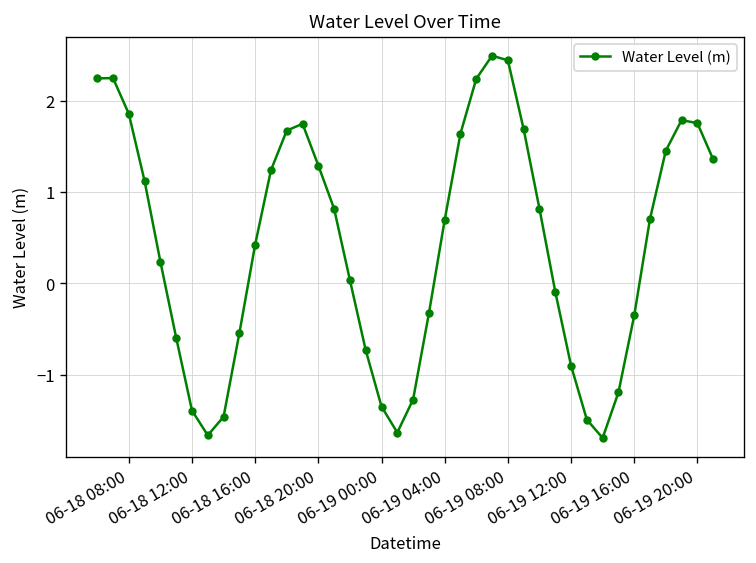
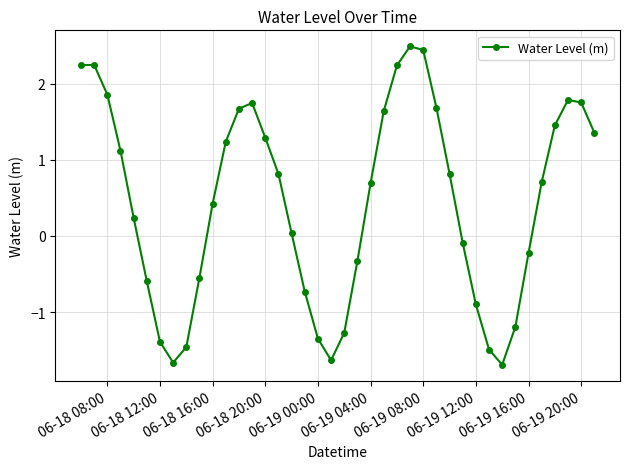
06-19 16:00: -0.4 -> -0.2
